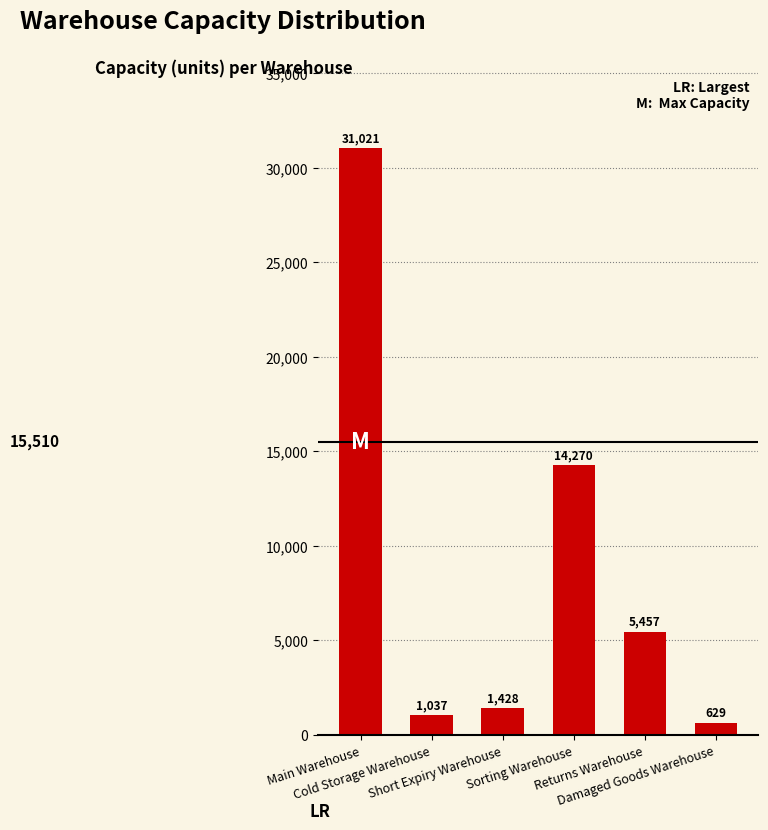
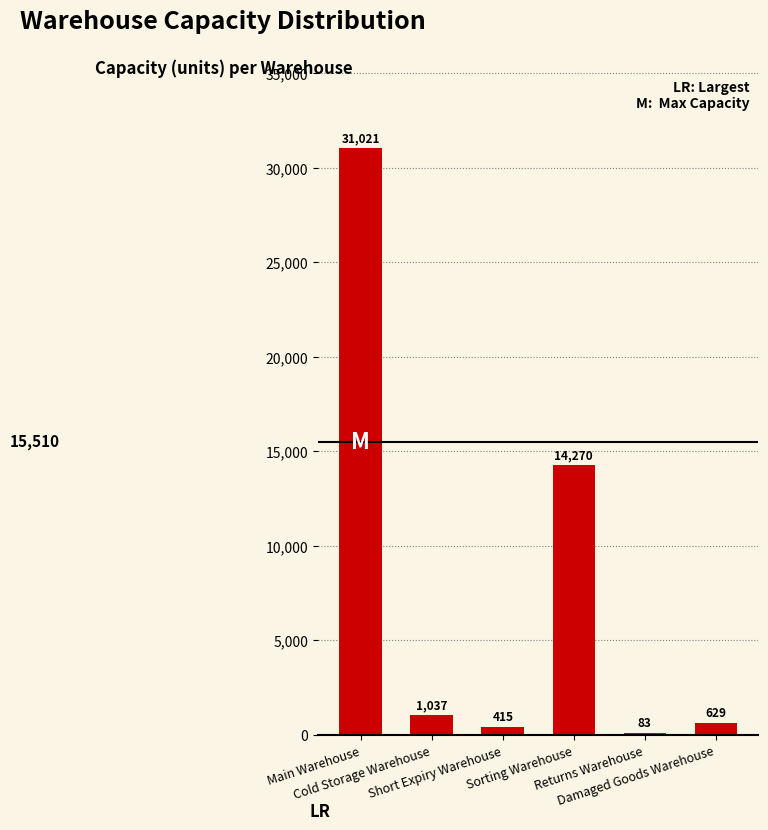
Short Expiry Warehouse: 1,428 -> 415
Returns Warehouse: 5,457 -> 83
